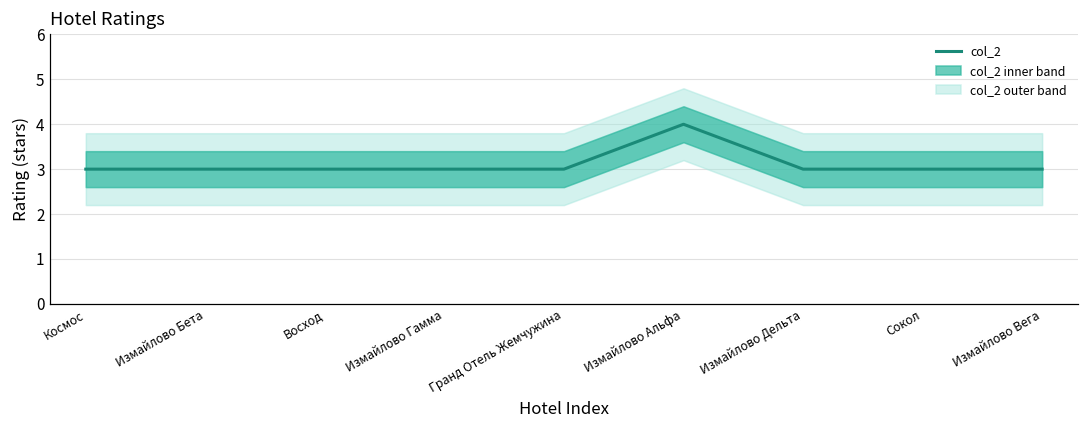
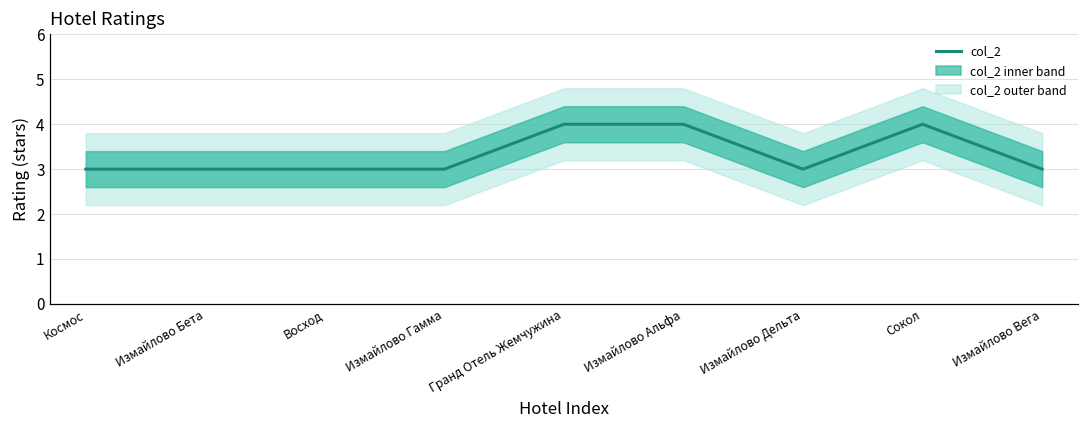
col_2, Гранд Отель Жемчужина: 3 -> 4
col_2, Сокол: 3 -> 4
